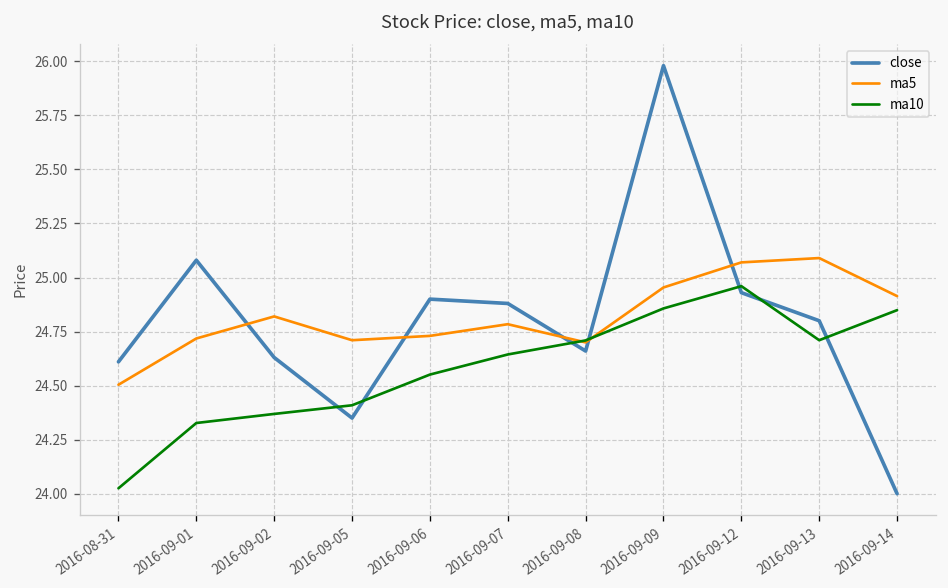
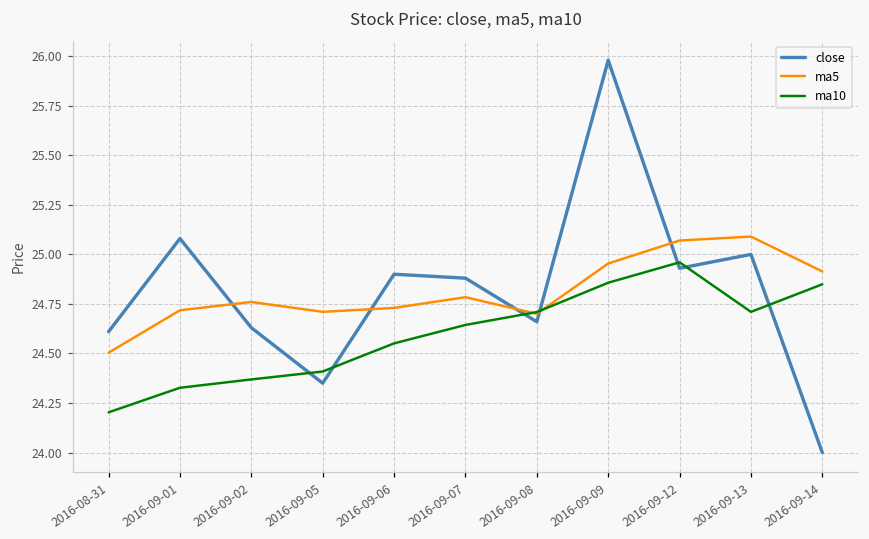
ma10, 2016-08-31: 24.03 -> 24.20
ma5, 2016-09-02: 24.82 -> 24.76
close, 2016-09-13: 24.8 -> 25.0
